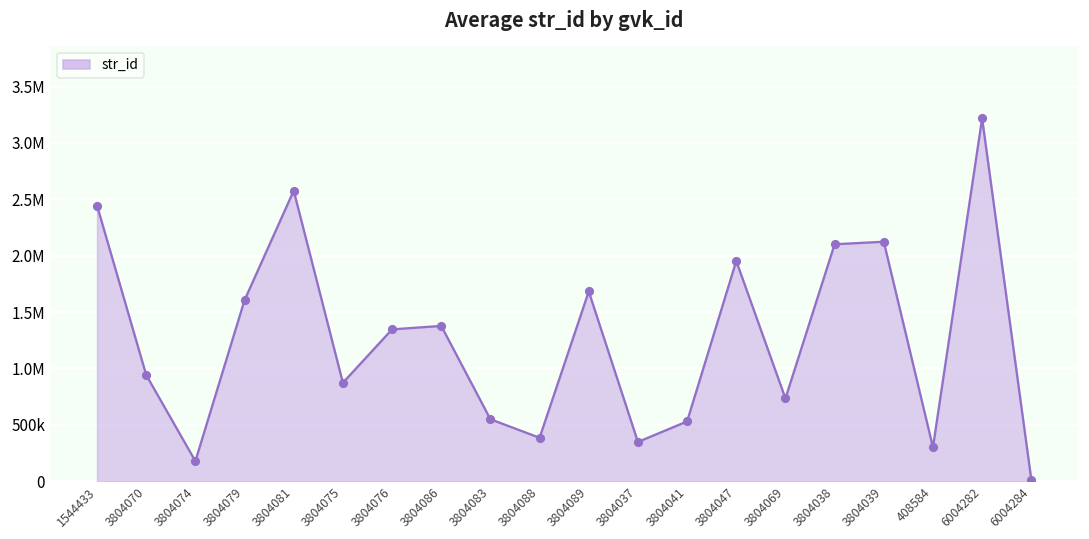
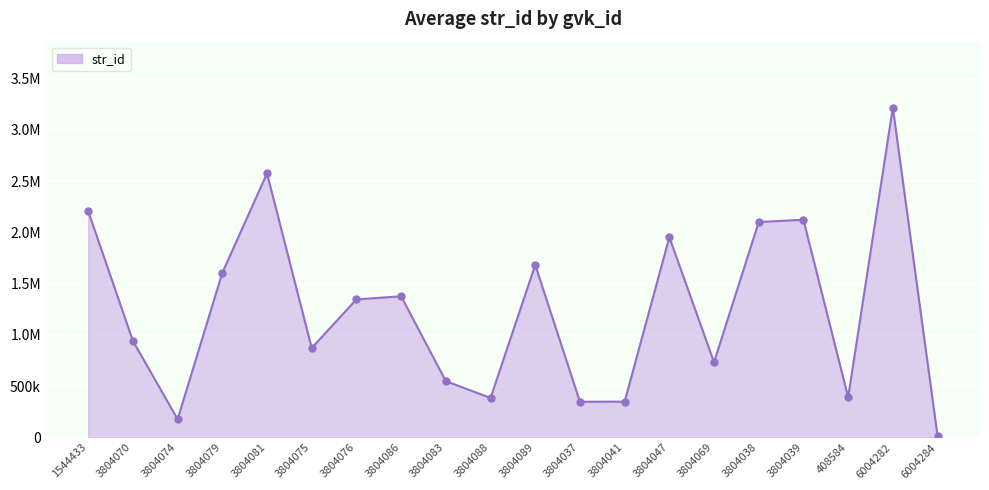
1544433: 2440000 -> 2210000
3804041: 530000 -> 350000
408584: 300000 -> 390000
